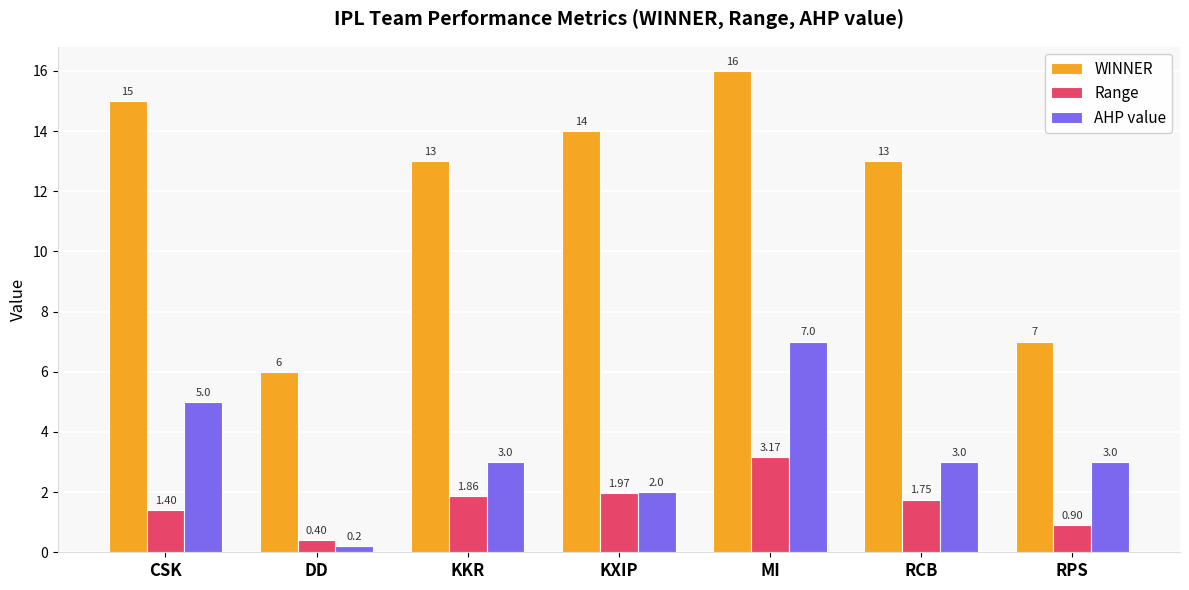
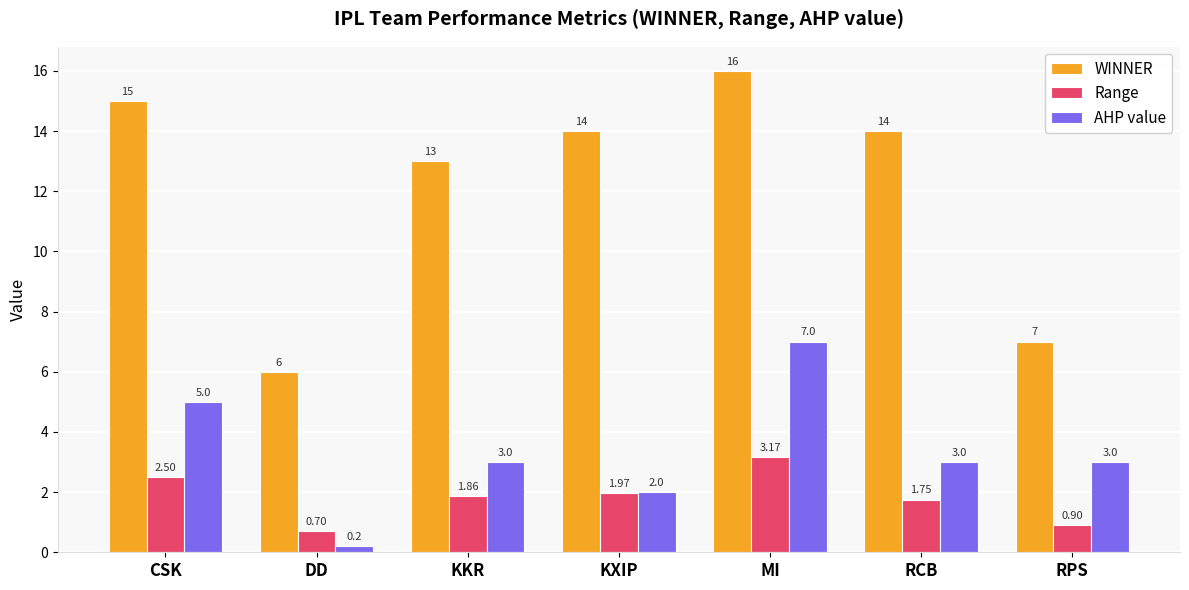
Range, CSK: 1.40 -> 2.50
Range, DD: 0.40 -> 0.70
WINNER, RCB: 13 -> 14
